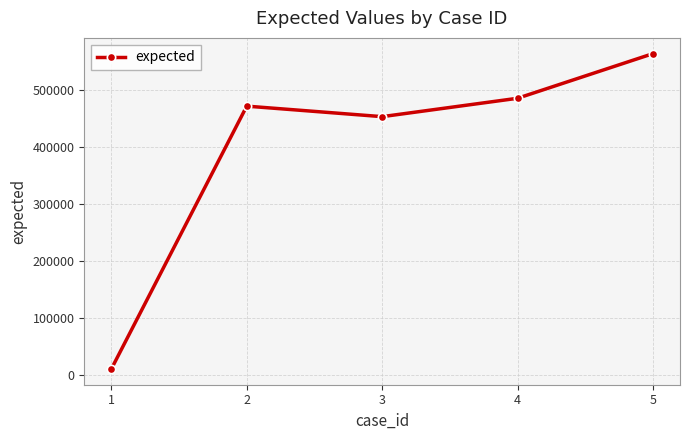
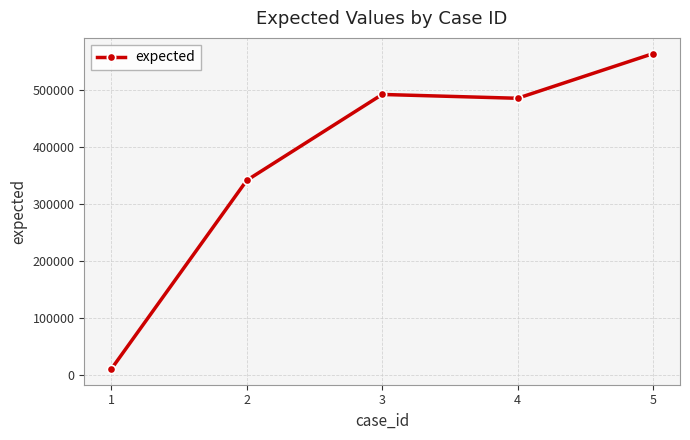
2: 470000 -> 340000
3: 450000 -> 490000
